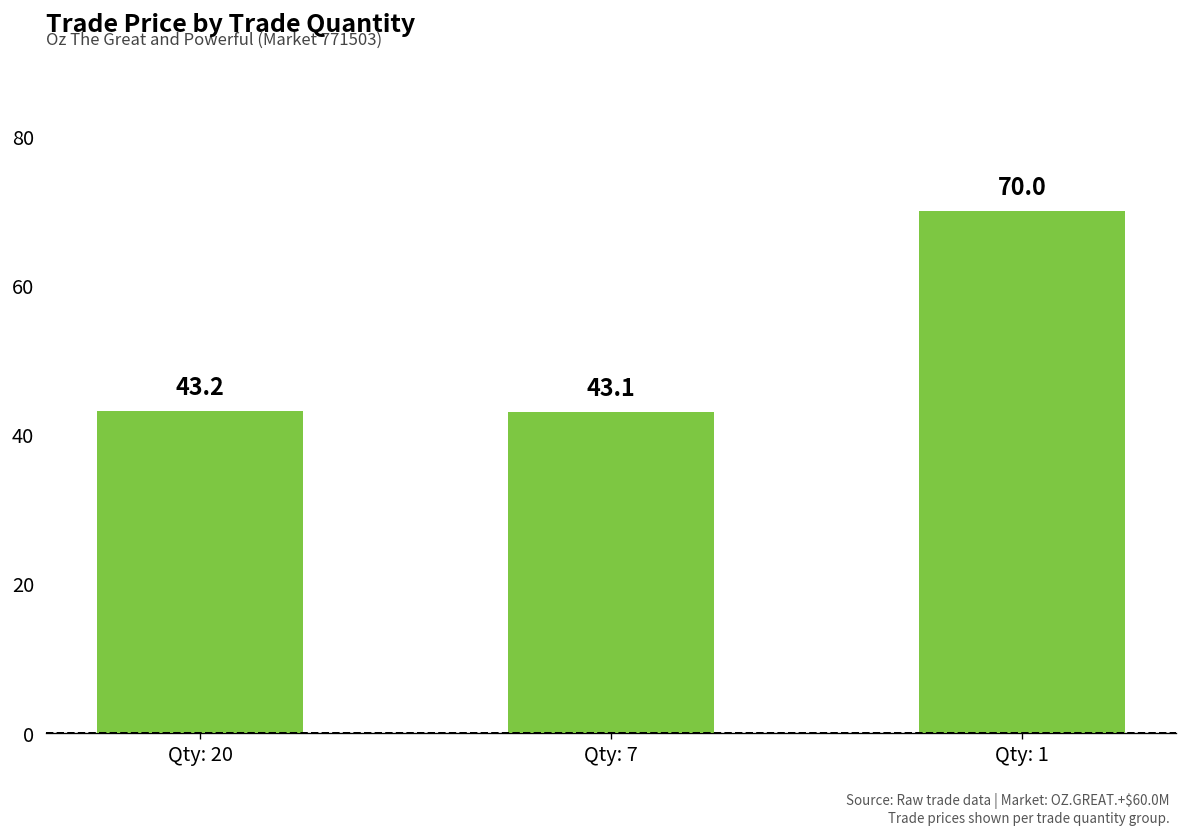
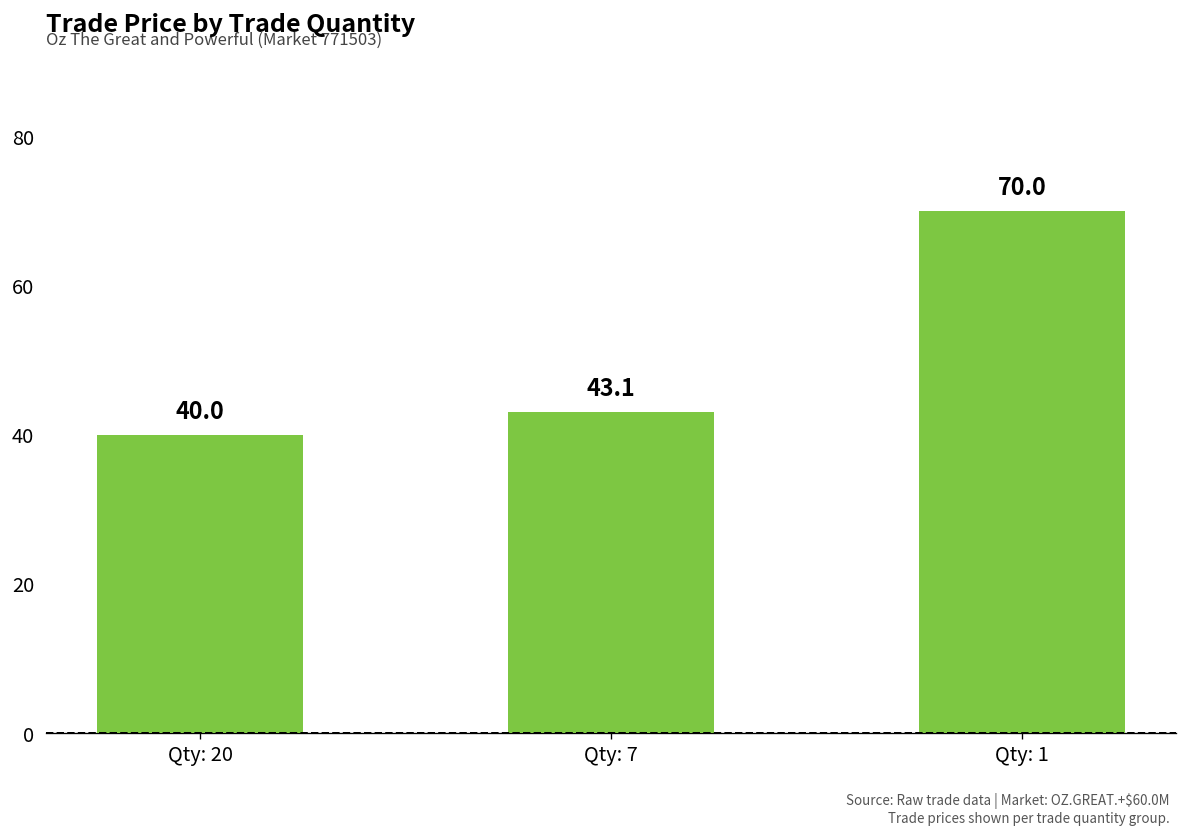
Qty: 20: 43.2 -> 40.0
